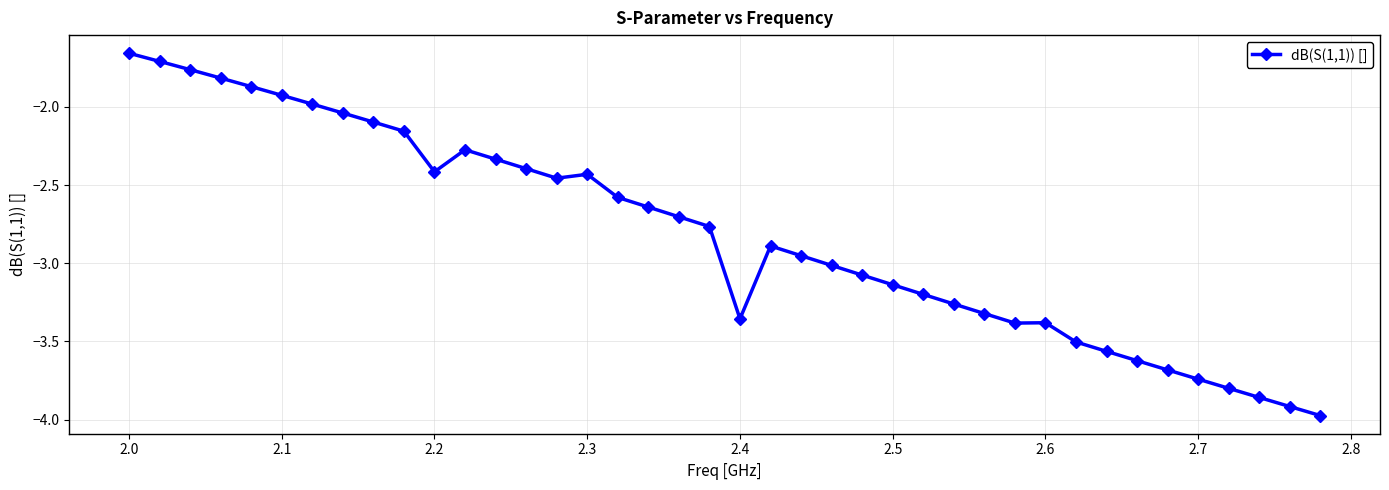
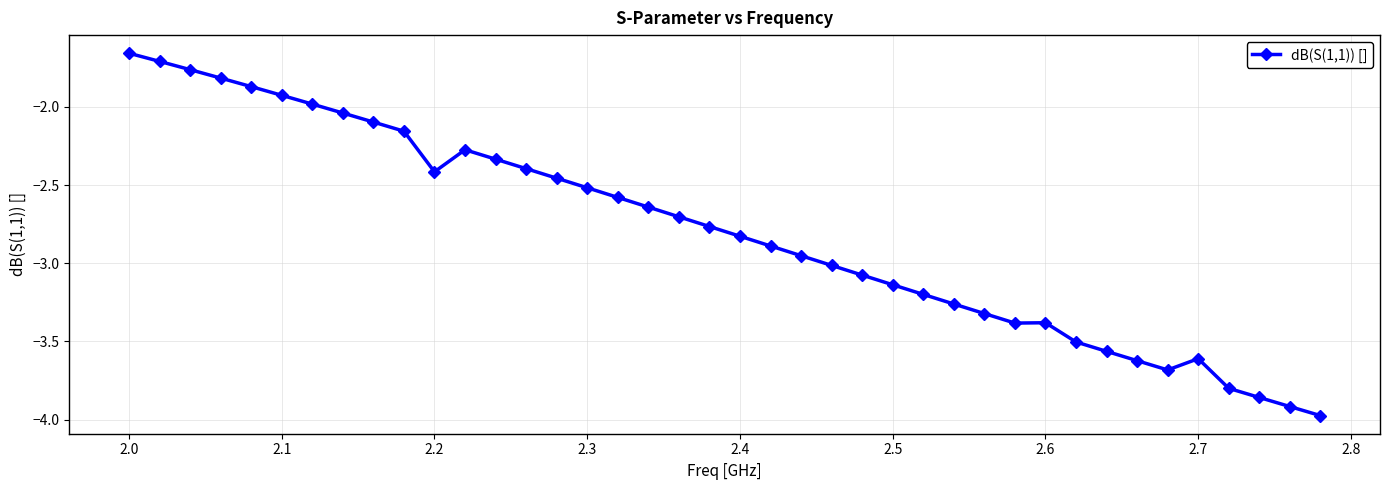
2.3: -2.43 -> -2.52
2.4: -3.36 -> -2.83
2.7: -3.74 -> -3.61
